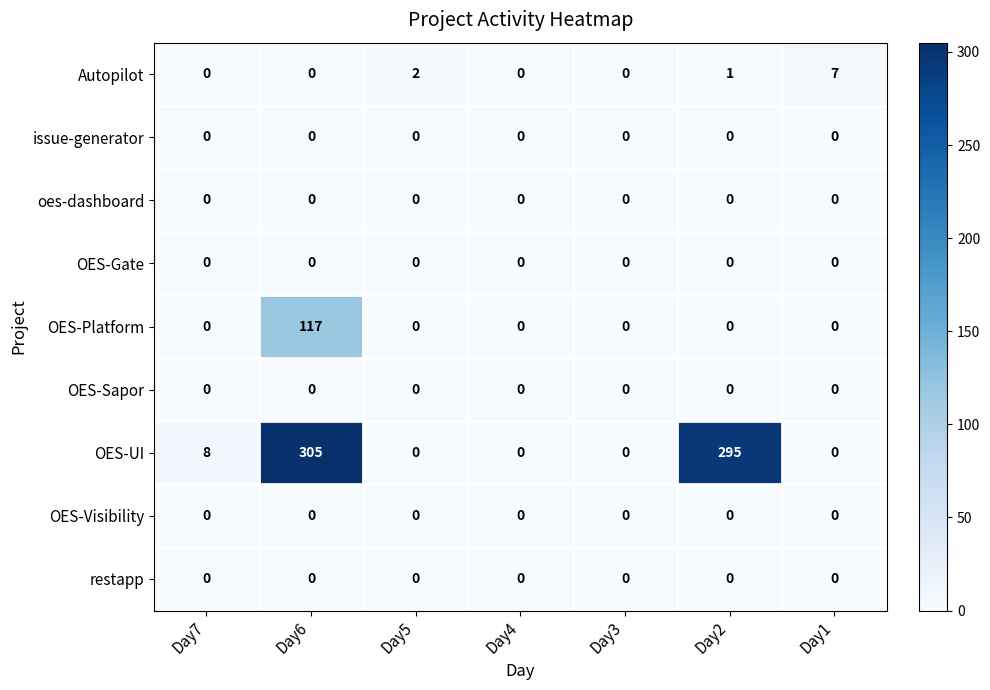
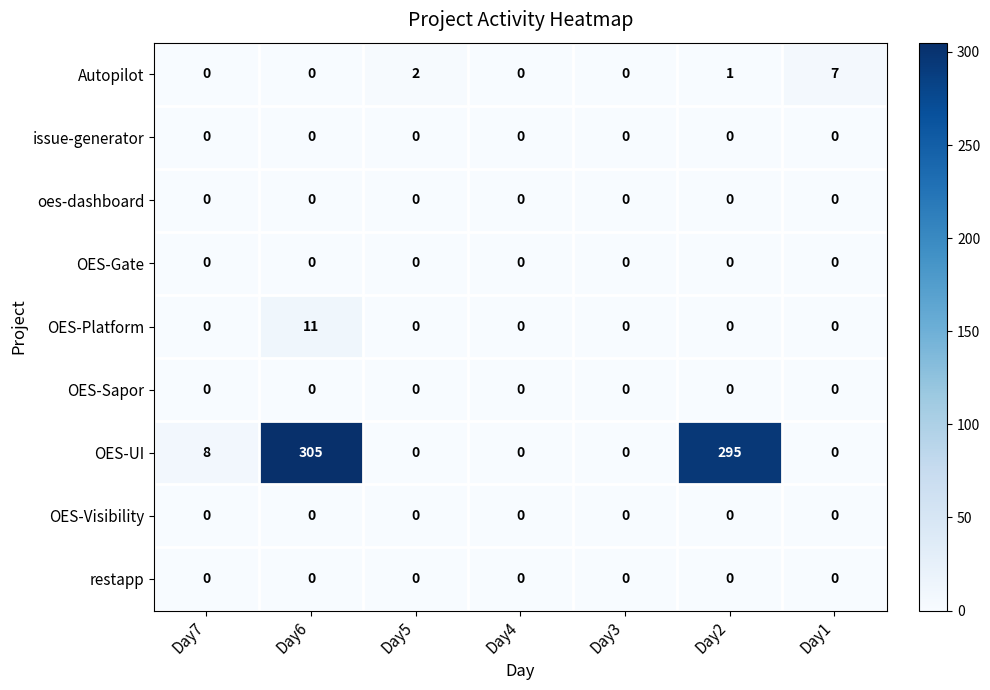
OES-Platform, Day6: 117 -> 11
